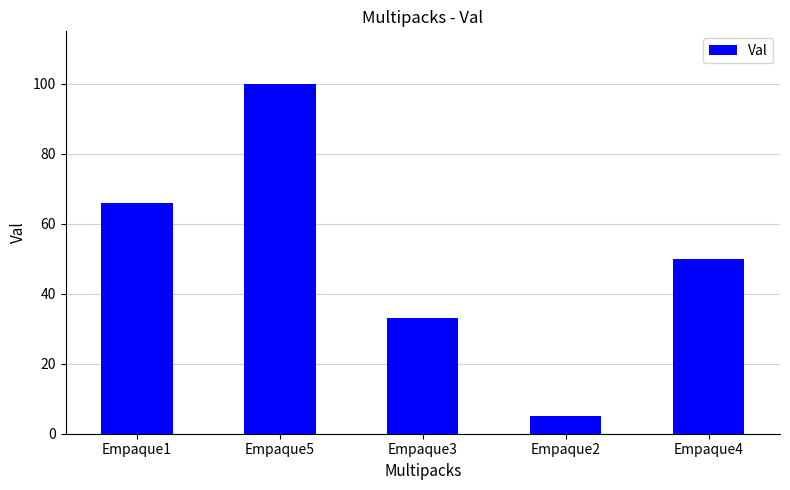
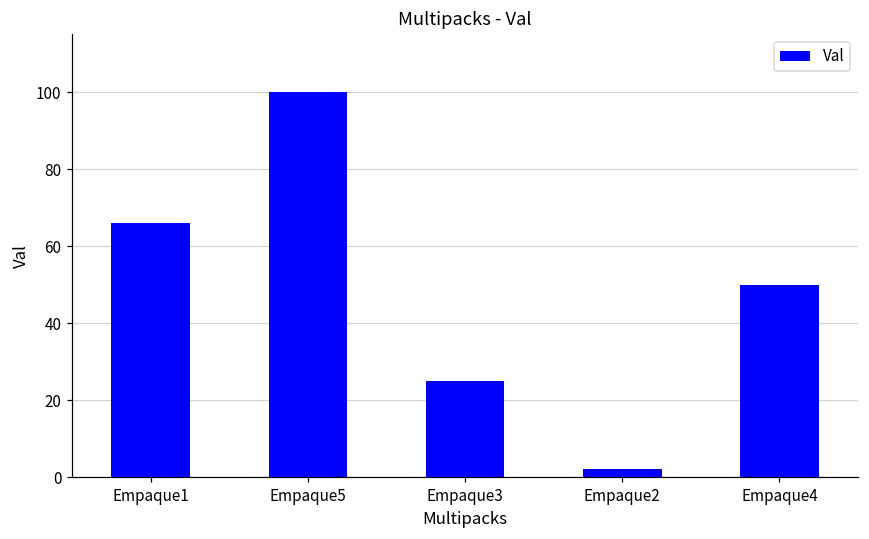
Empaque3: 33 -> 25
Empaque2: 5 -> 2
